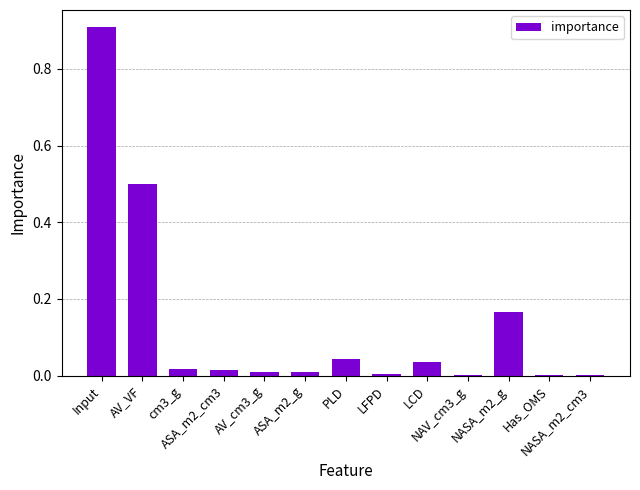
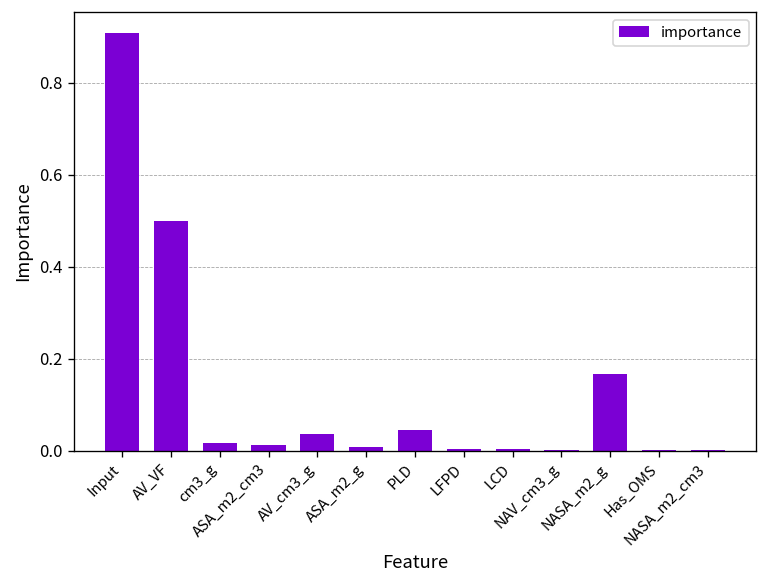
AV_cm3_g: 0.01 -> 0.04
LCD: 0.04 -> 0.00
